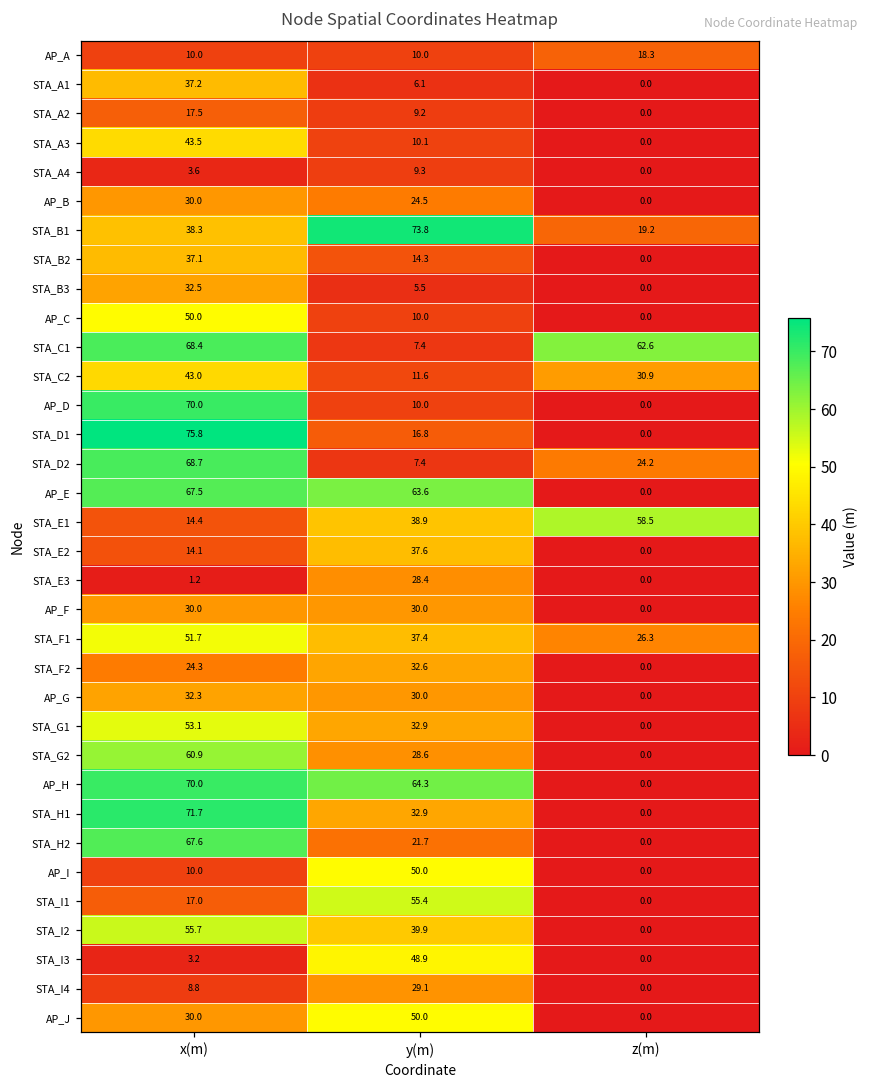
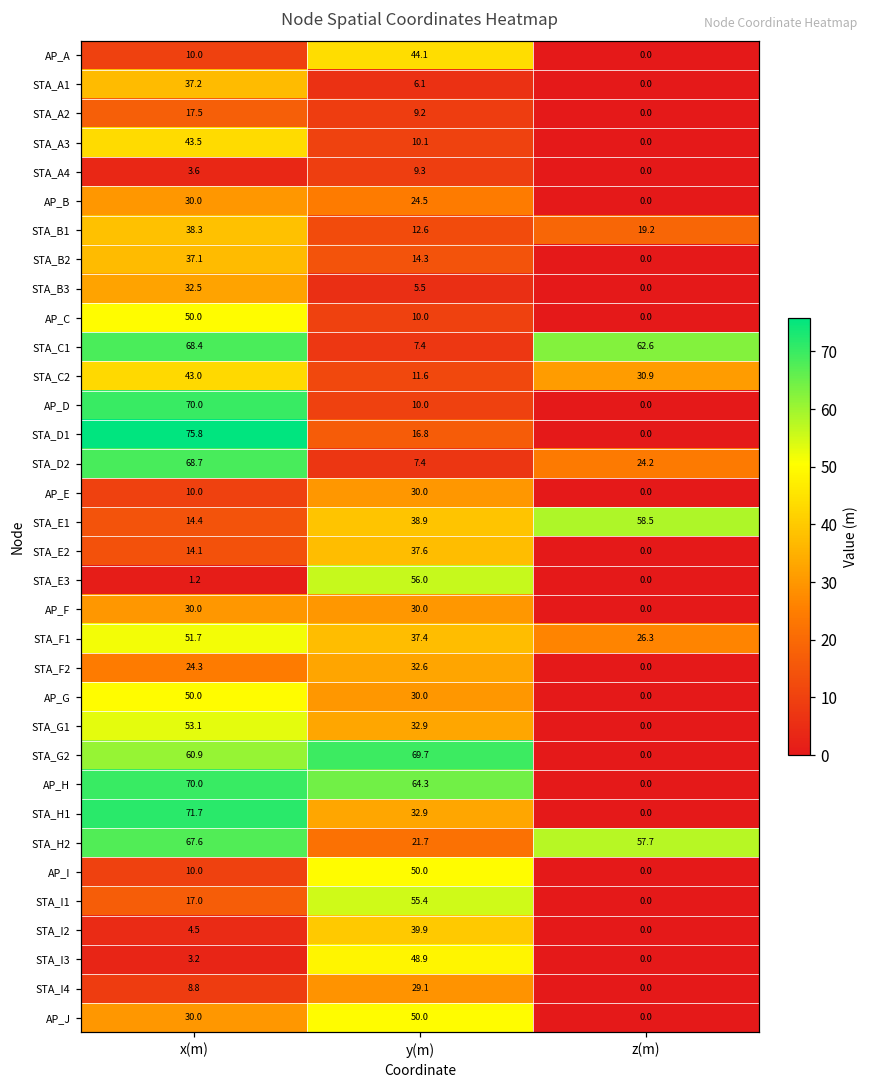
AP_A, y(m): 10.0 -> 44.1
AP_A, z(m): 18.3 -> 0.0
STA_B1, y(m): 73.8 -> 12.6
AP_E, x(m): 67.5 -> 10.0
AP_E, y(m): 63.6 -> 30.0
STA_E3, y(m): 28.4 -> 56.0
AP_G, x(m): 32.3 -> 50.0
STA_G2, y(m): 28.6 -> 69.7
STA_H2, z(m): 0.0 -> 57.7
STA_I2, x(m): 55.7 -> 4.5
